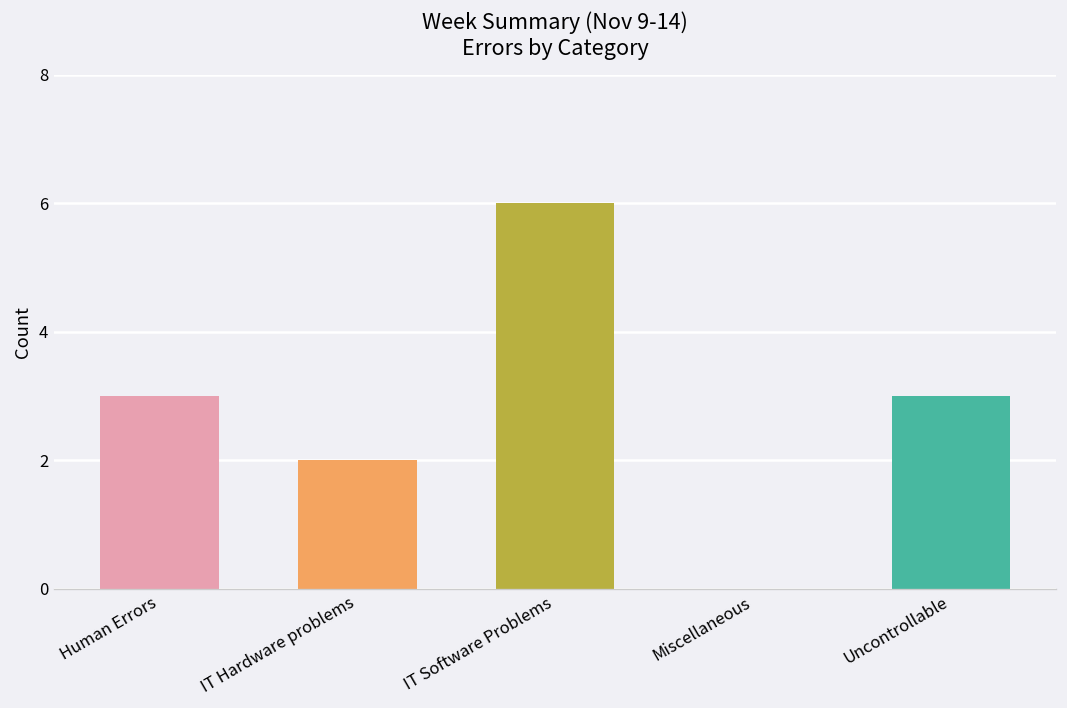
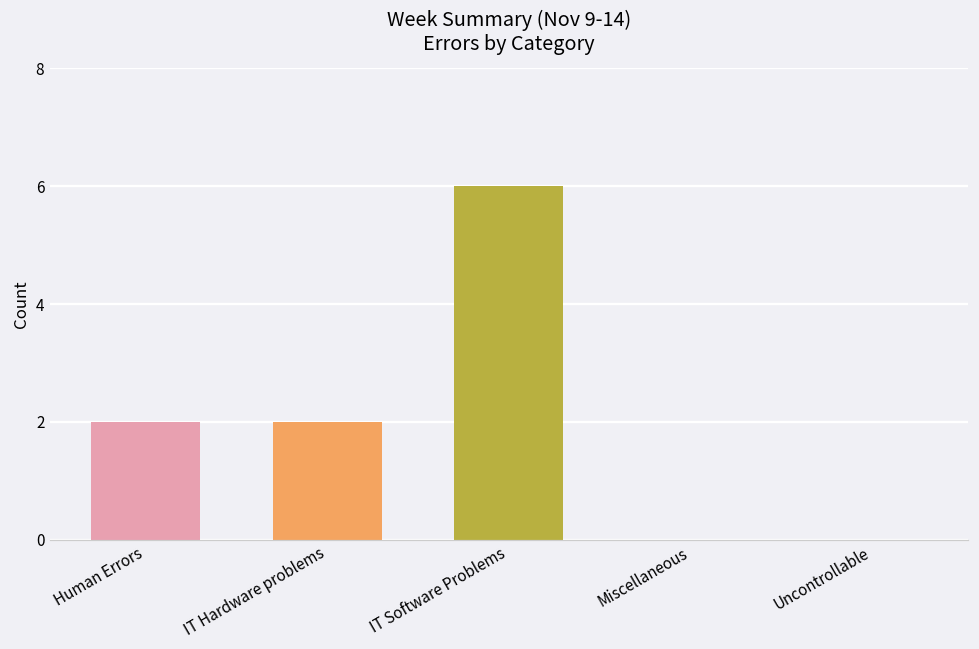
Human Errors: 3 -> 2
Uncontrollable: 3 -> 0
